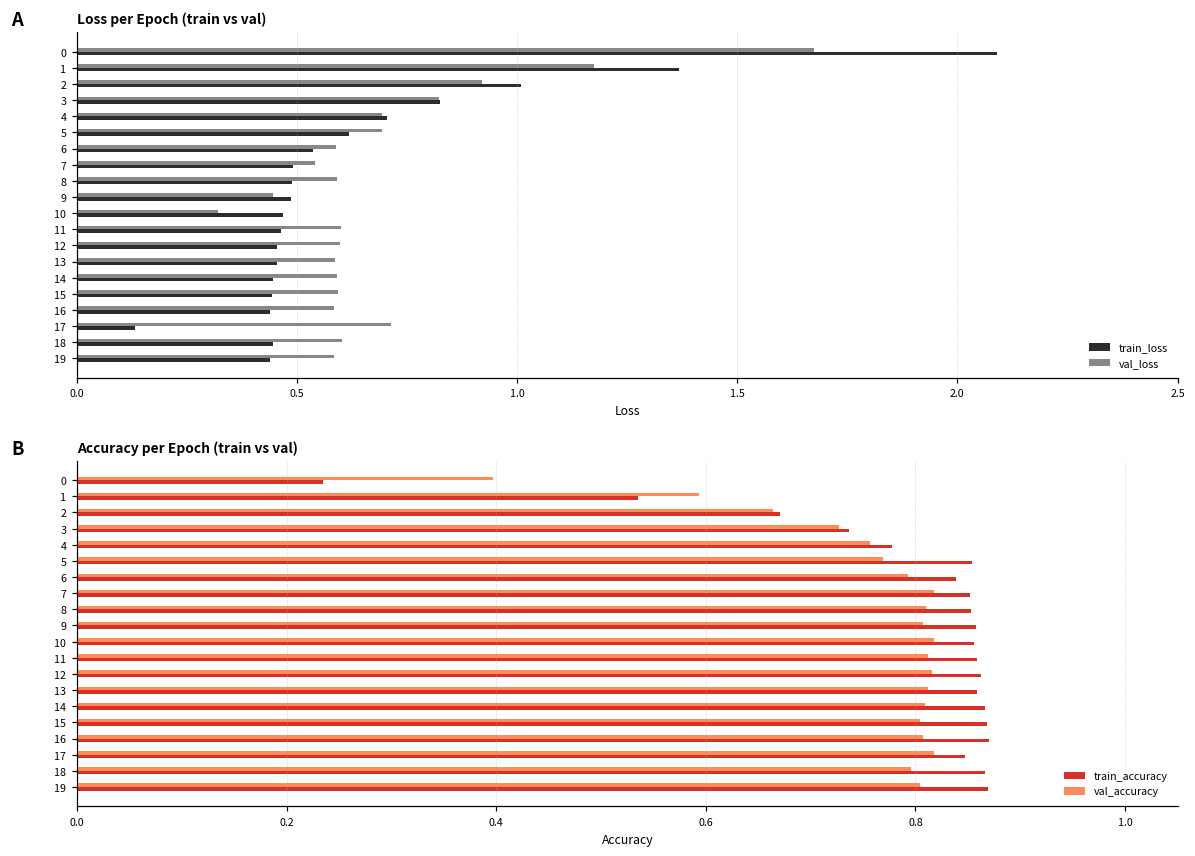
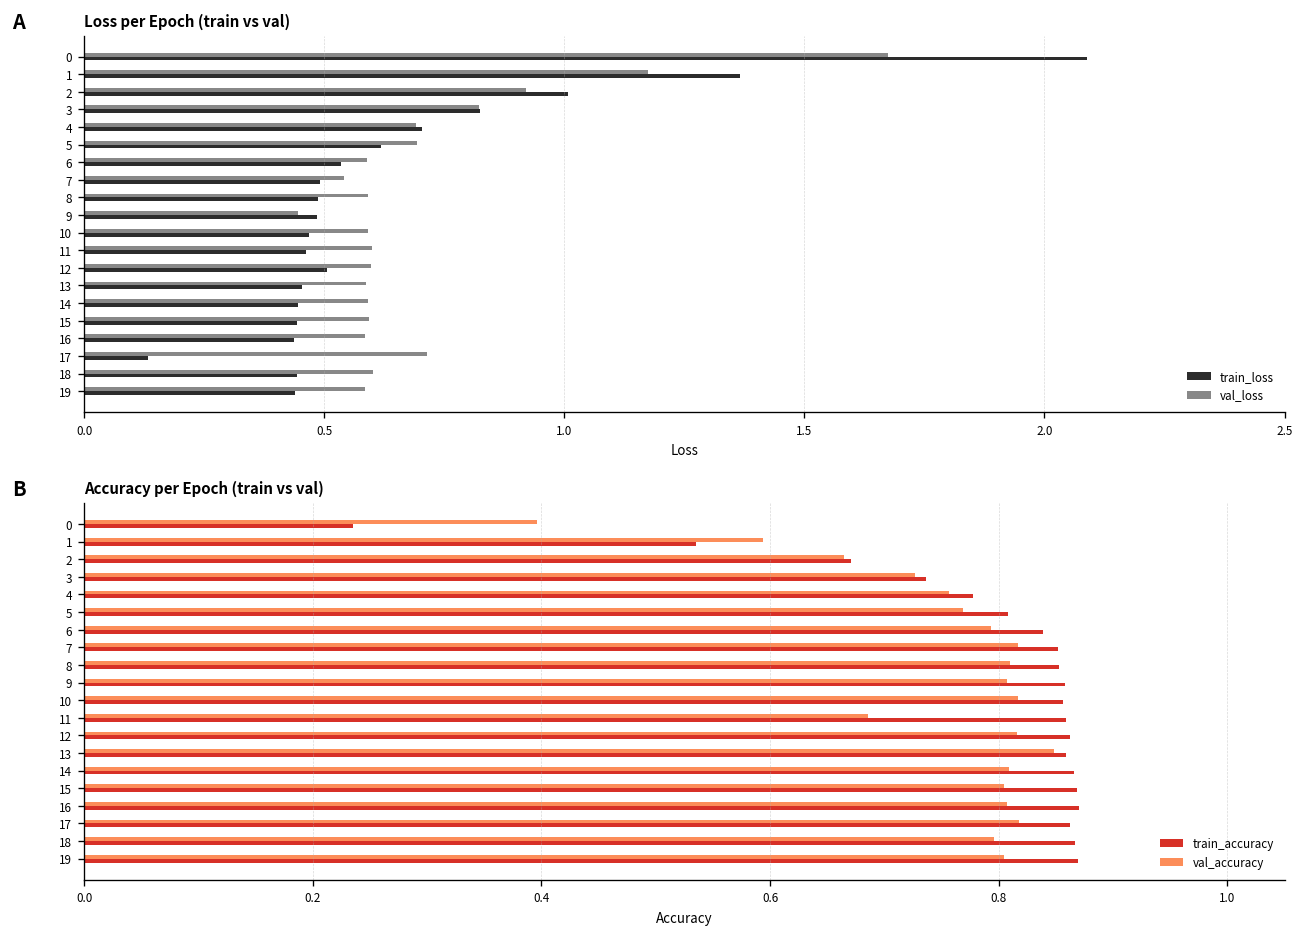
Loss per Epoch (train vs val), val_loss, 10: 0.32 -> 0.59
Loss per Epoch (train vs val), train_loss, 12: 0.45 -> 0.51
Accuracy per Epoch (train vs val), train_accuracy, 5: 0.85 -> 0.81
Accuracy per Epoch (train vs val), val_accuracy, 11: 0.81 -> 0.69
Accuracy per Epoch (train vs val), val_accuracy, 13: 0.81 -> 0.85
Accuracy per Epoch (train vs val), train_accuracy, 17: 0.85 -> 0.86
